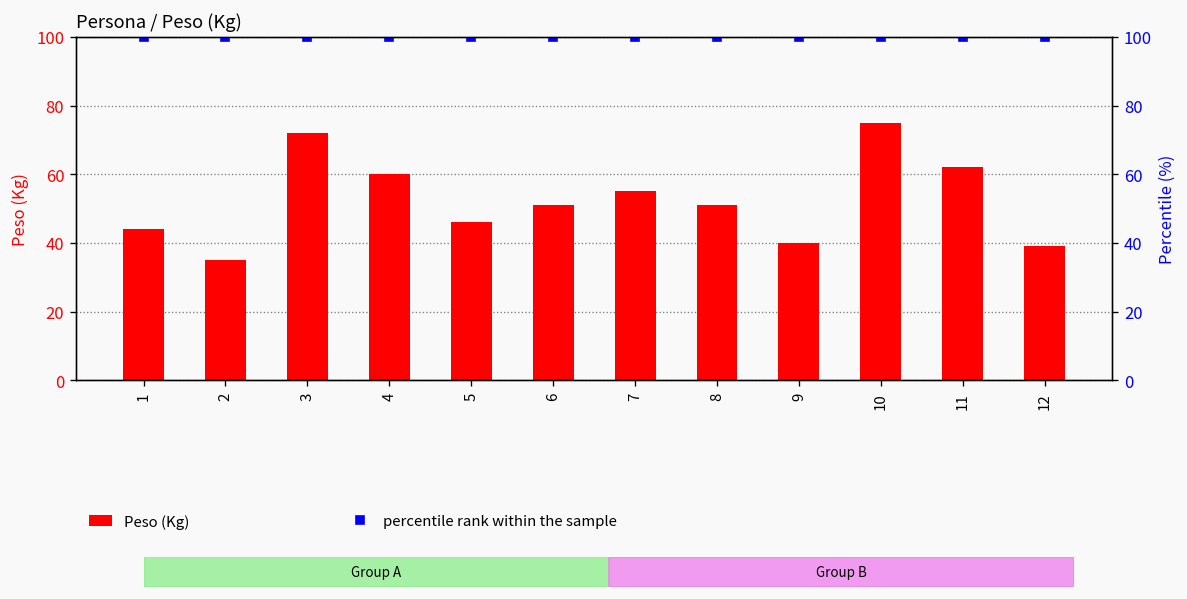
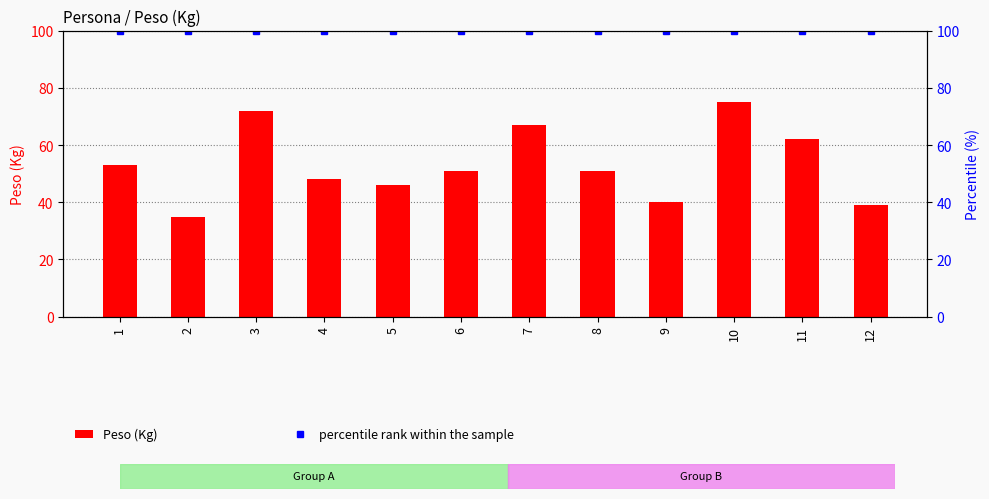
Peso (Kg), 1: 44 -> 53
Peso (Kg), 4: 60 -> 48
Peso (Kg), 7: 55 -> 67
